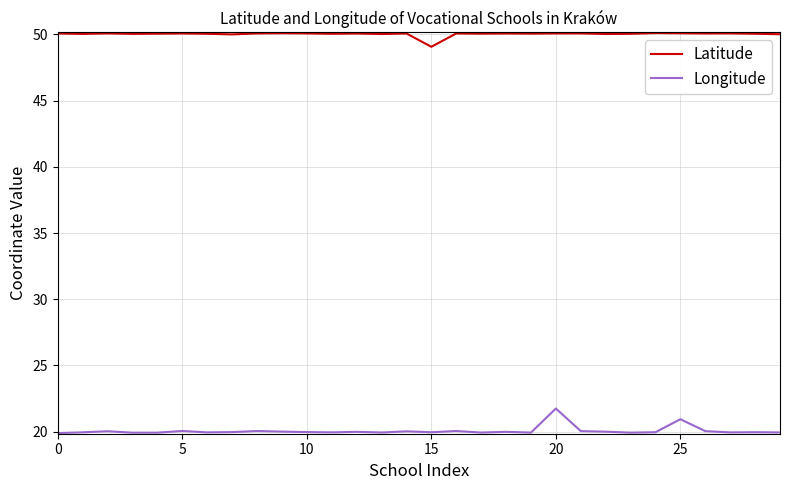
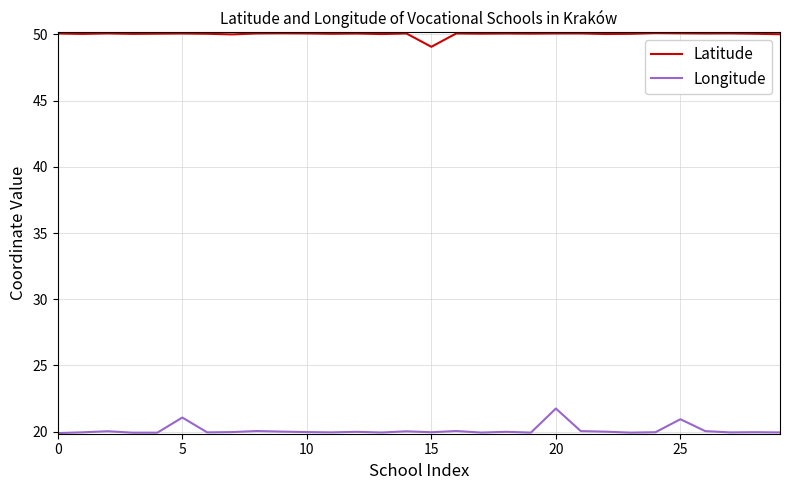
Longitude, 5: 20.1 -> 21.1
